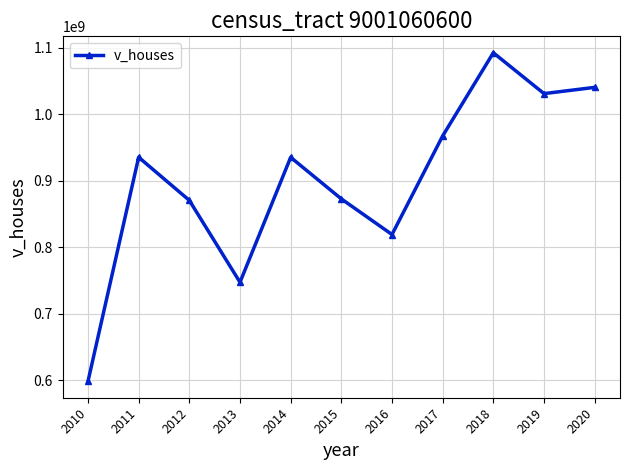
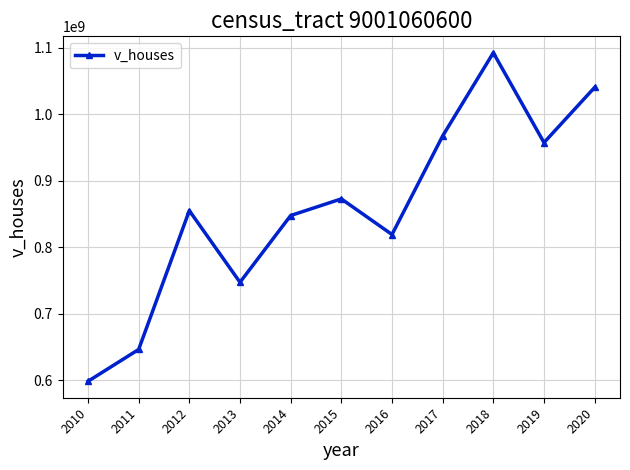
2011: 940000000 -> 650000000
2012: 870000000 -> 860000000
2014: 940000000 -> 850000000
2019: 1030000000 -> 960000000
